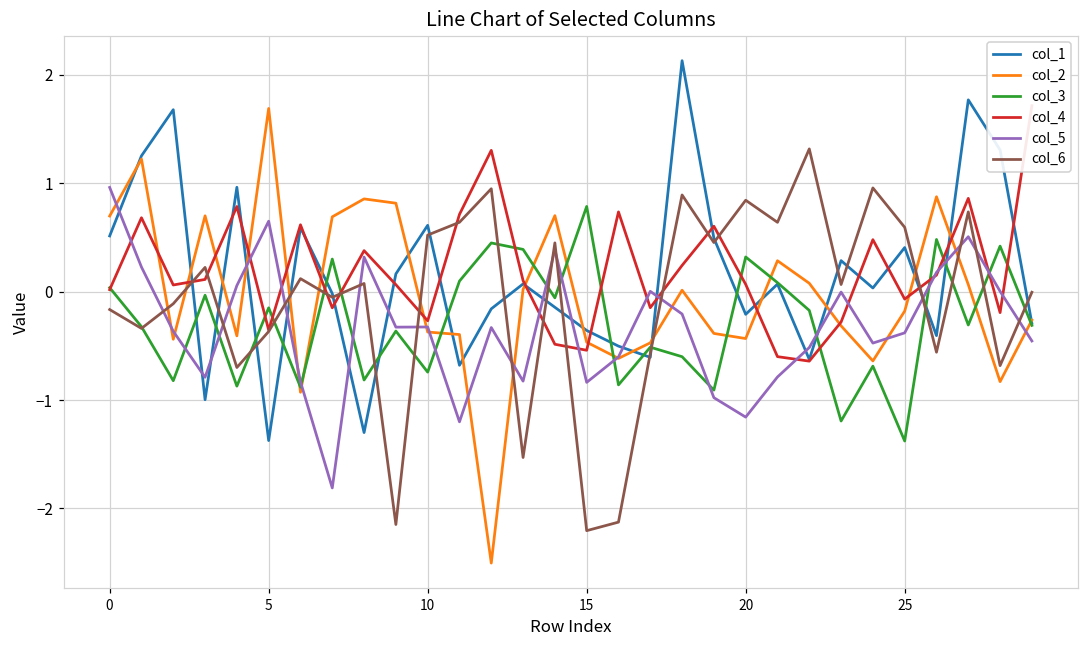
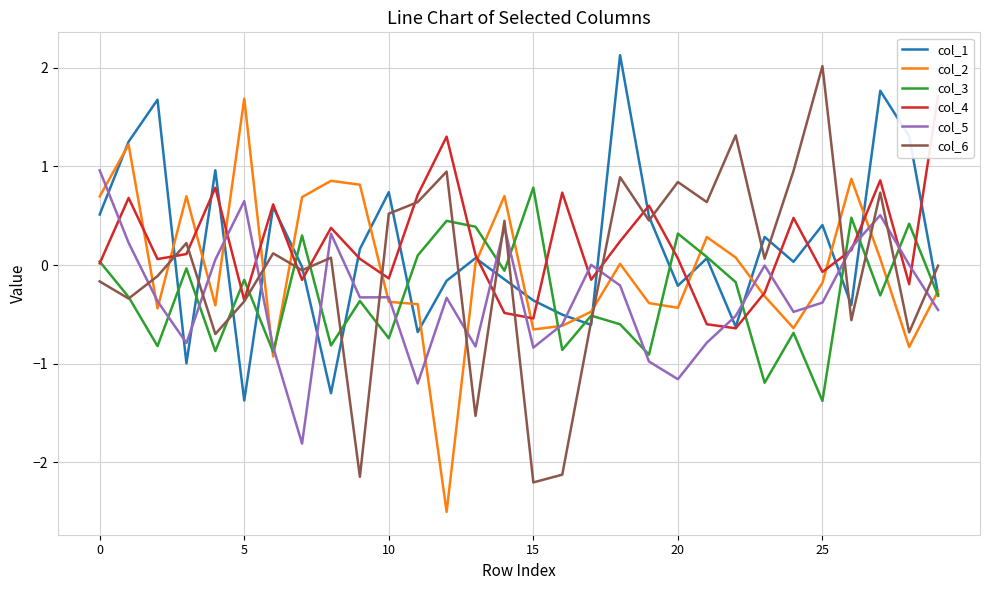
col_1, 10: 0.6 -> 0.7
col_4, 10: -0.3 -> -0.1
col_2, 15: -0.5 -> -0.7
col_6, 25: 0.6 -> 2.0
